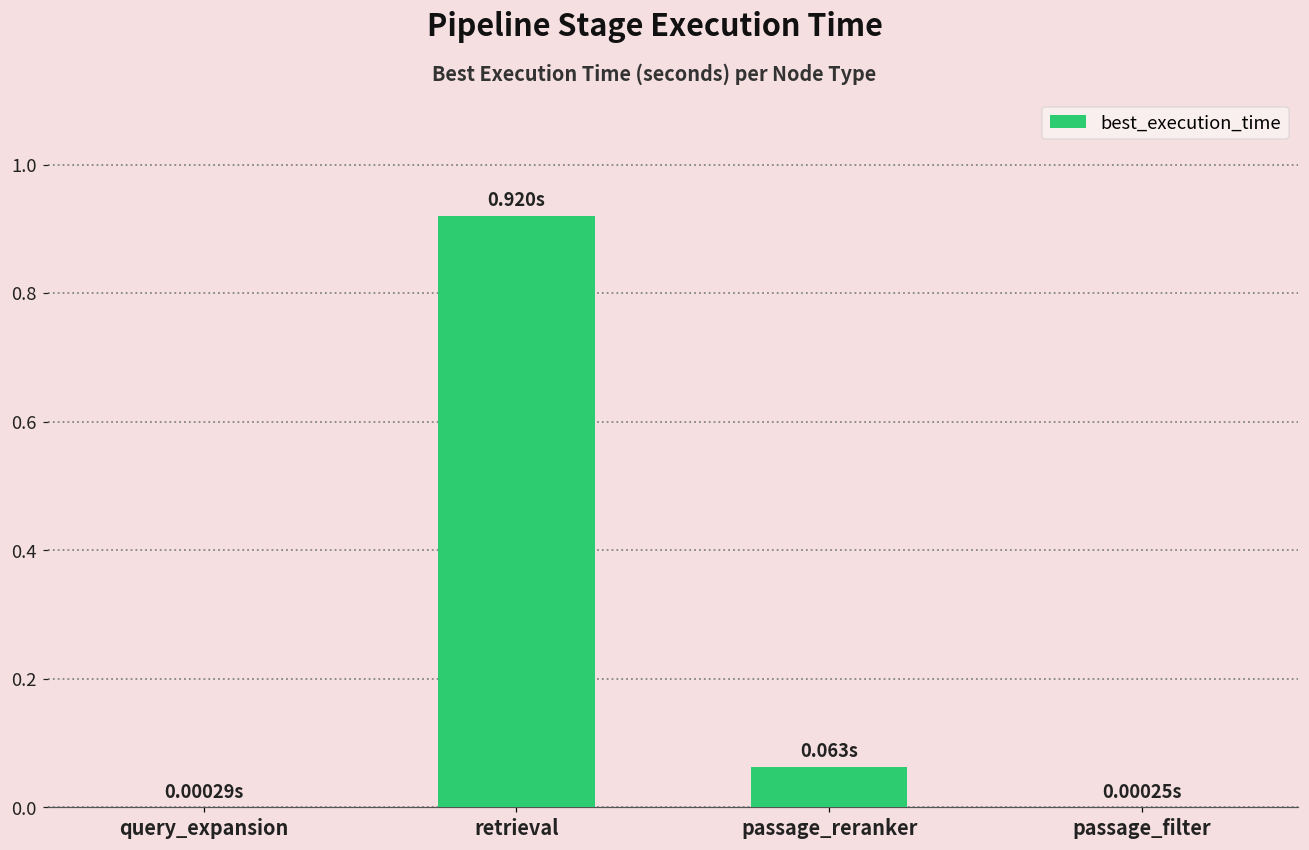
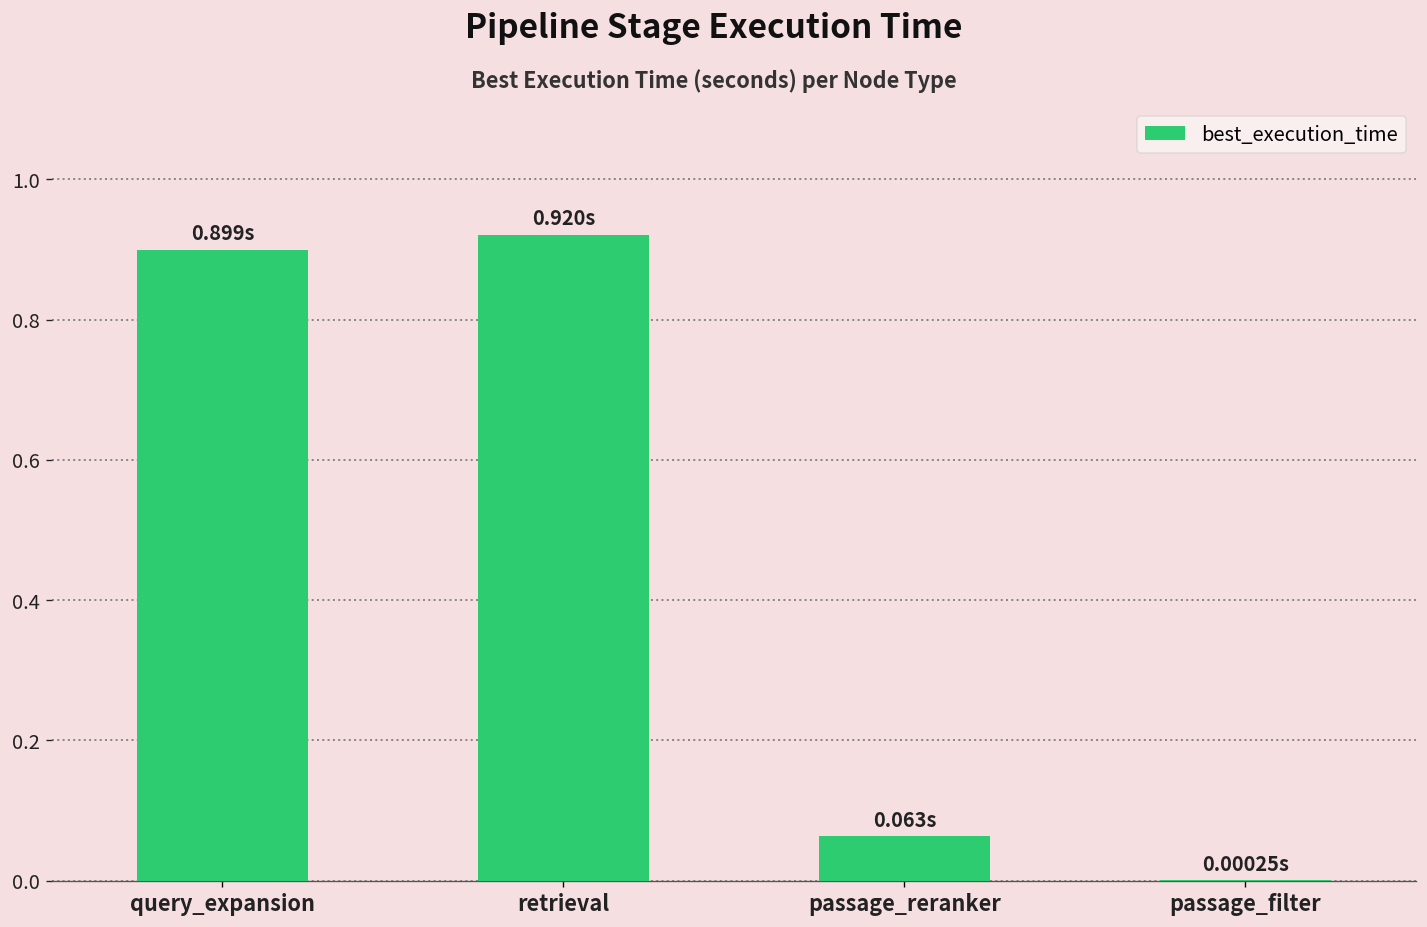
query_expansion: 0.00029s -> 0.899s
